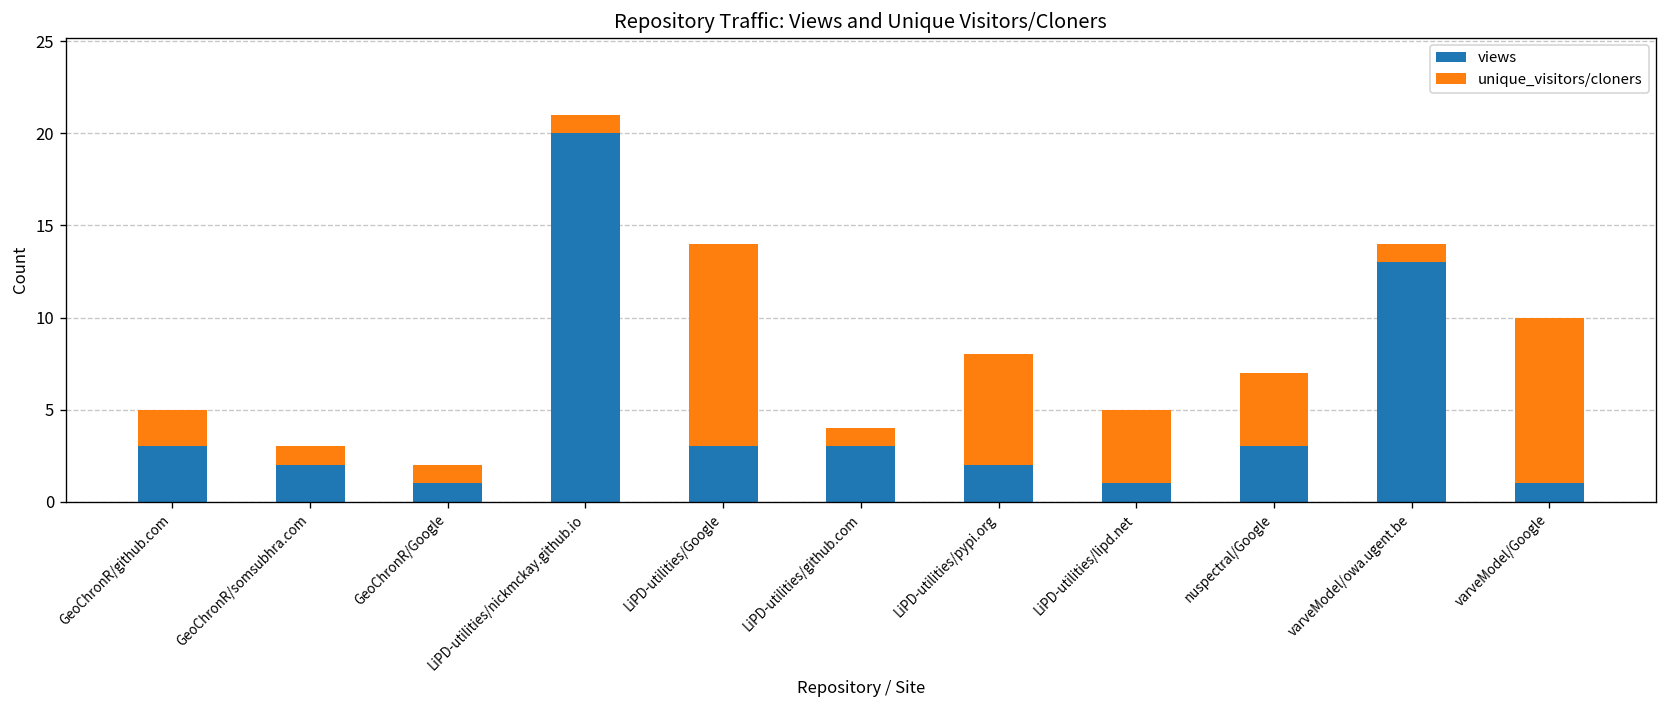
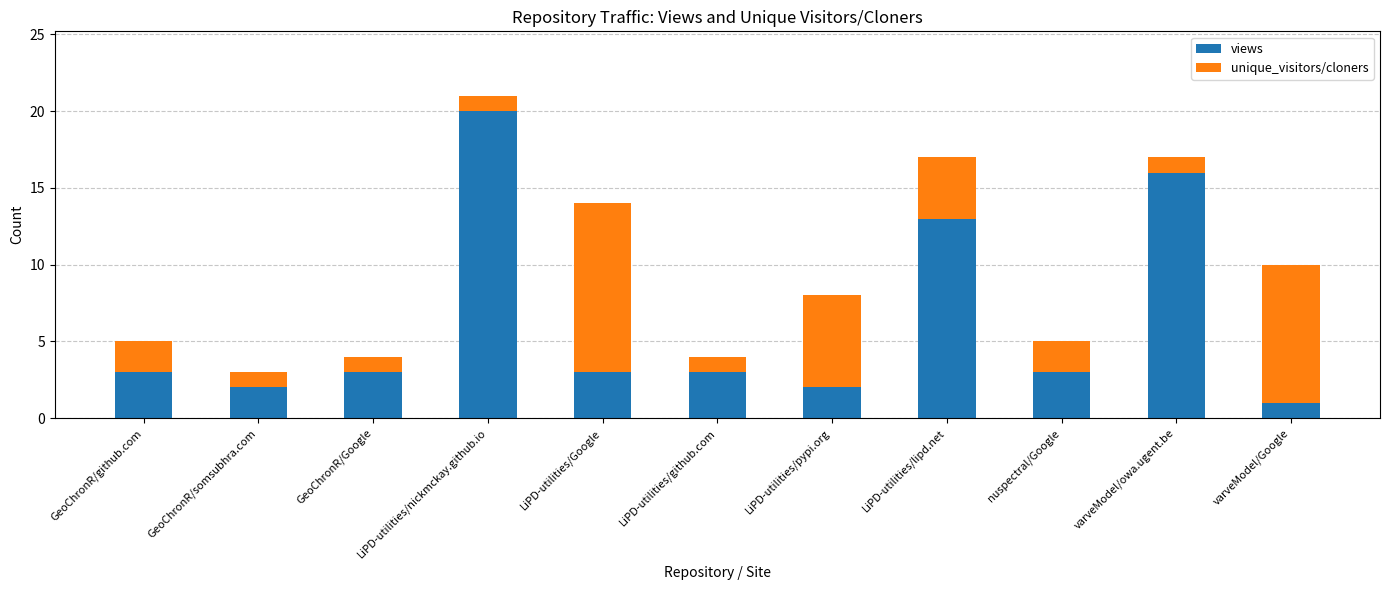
views, GeoChronR/Google: 1 -> 3
views, LiPD-utilities/lipd.net: 1 -> 13
unique_visitors/cloners, nuspectral/Google: 4 -> 2
views, varveModel/owa.ugent.be: 13 -> 16
